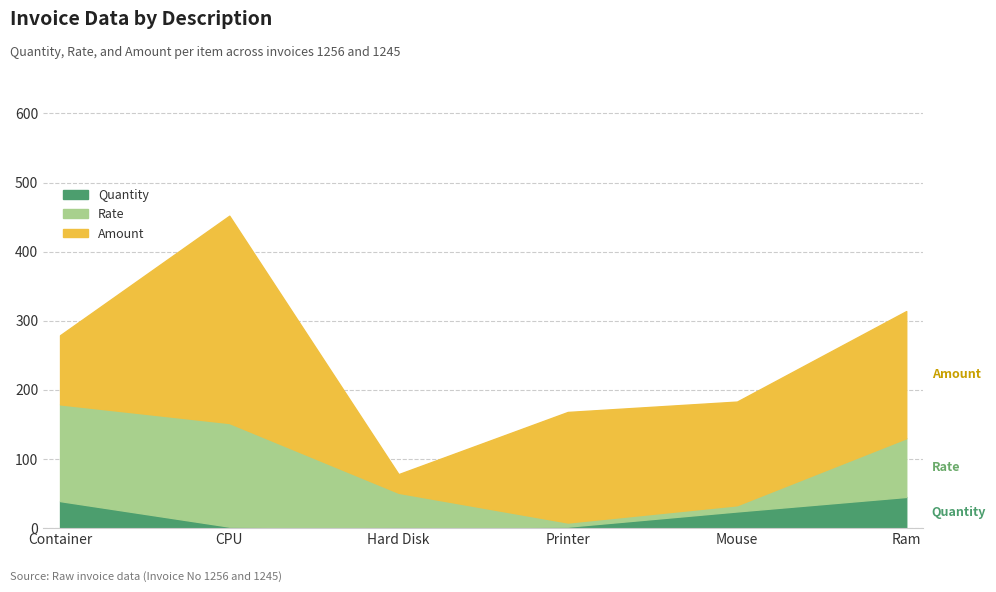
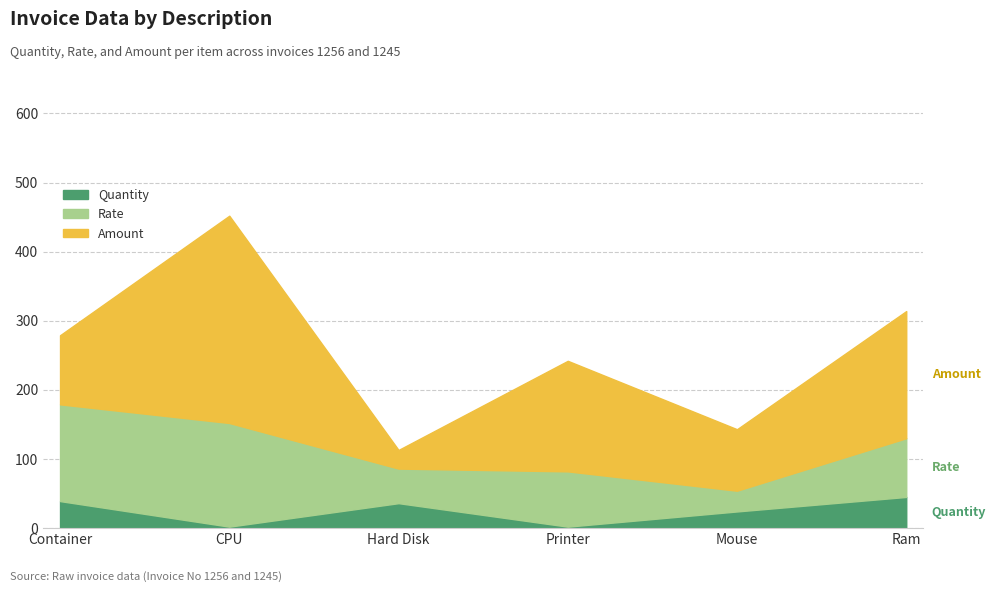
Quantity, Hard Disk: 0 -> 40
Rate, Printer: 10 -> 80
Rate, Mouse: 10 -> 30
Amount, Mouse: 150 -> 90
